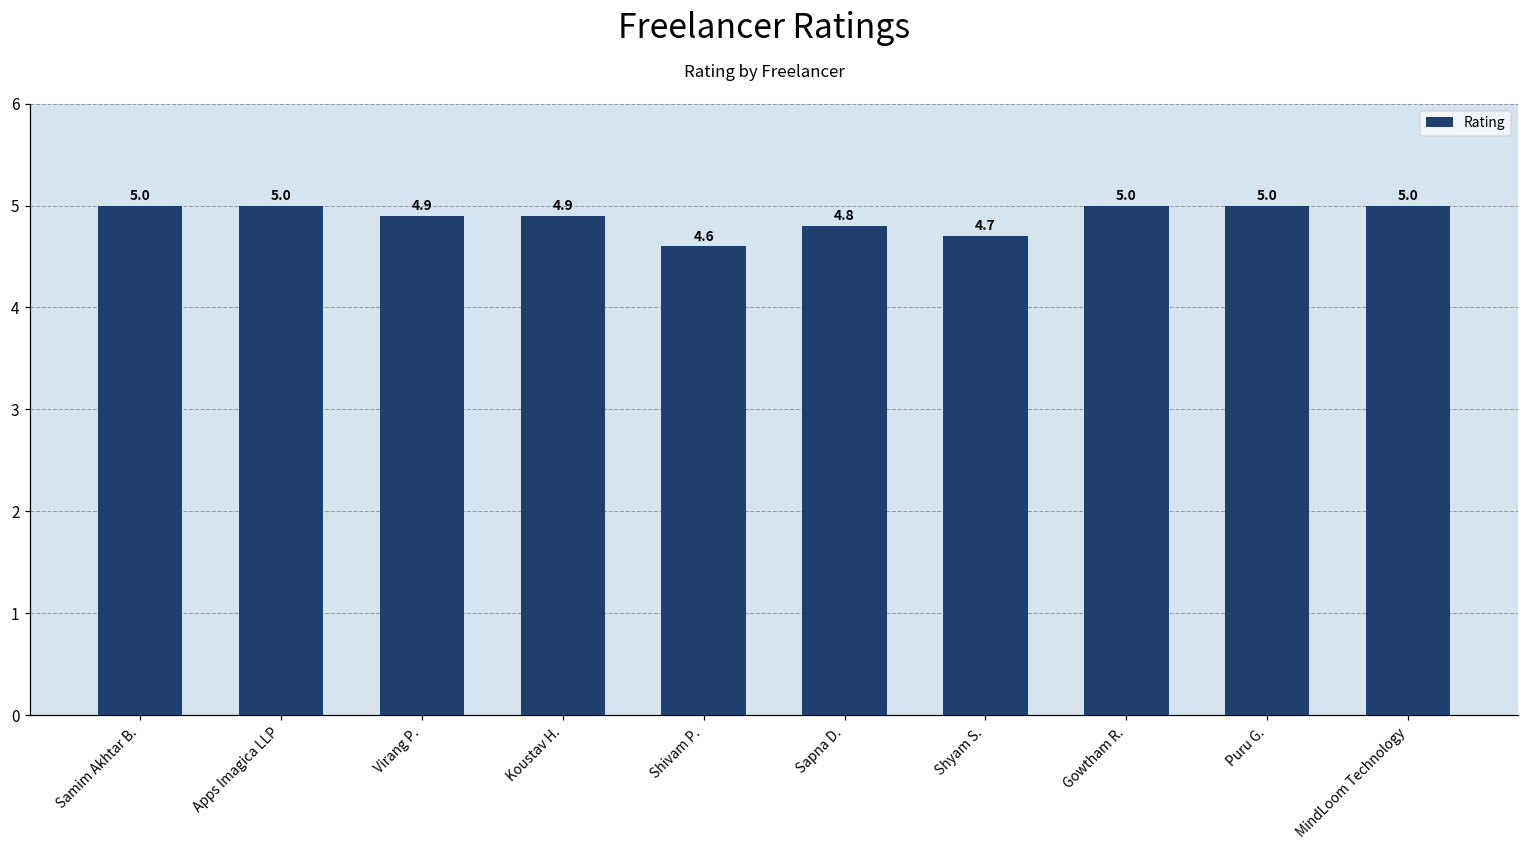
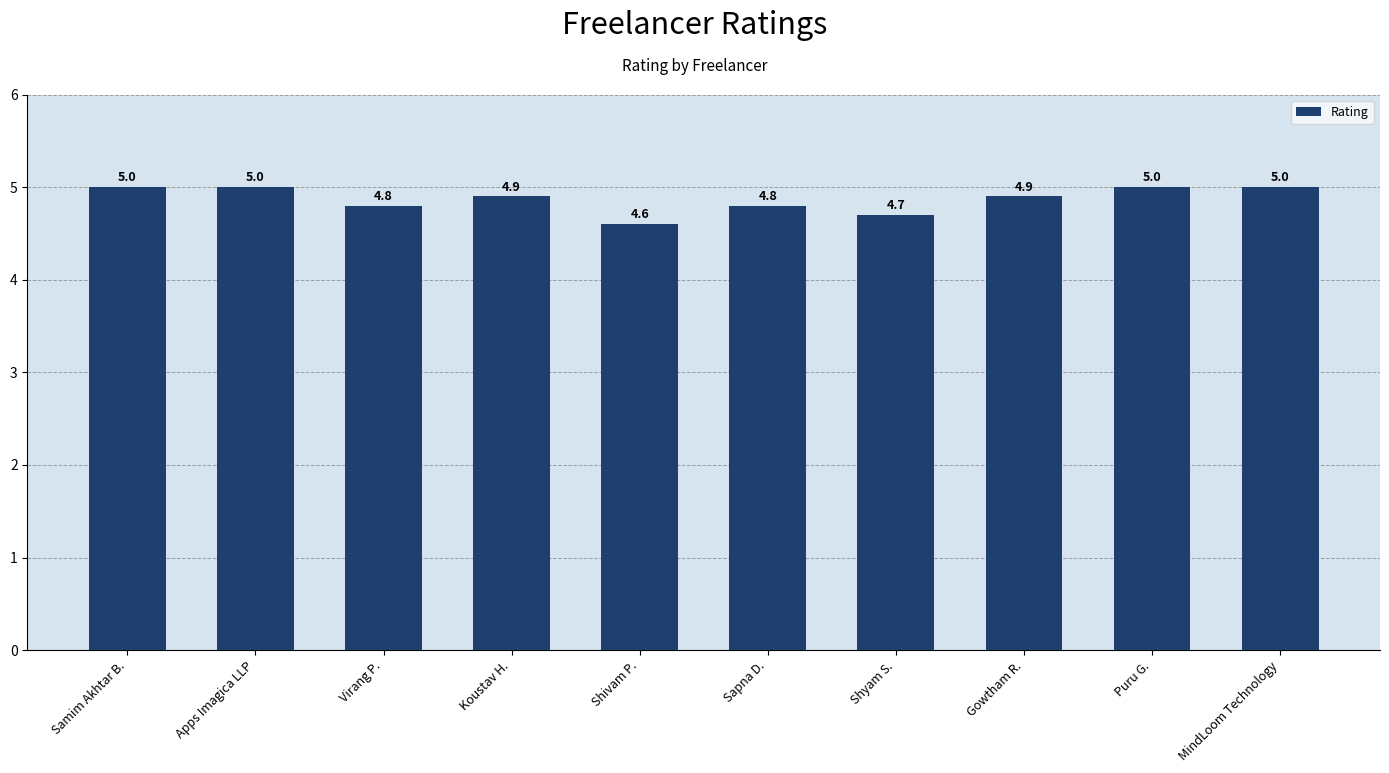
Virang P.: 4.9 -> 4.8
Gowtham R.: 5.0 -> 4.9
